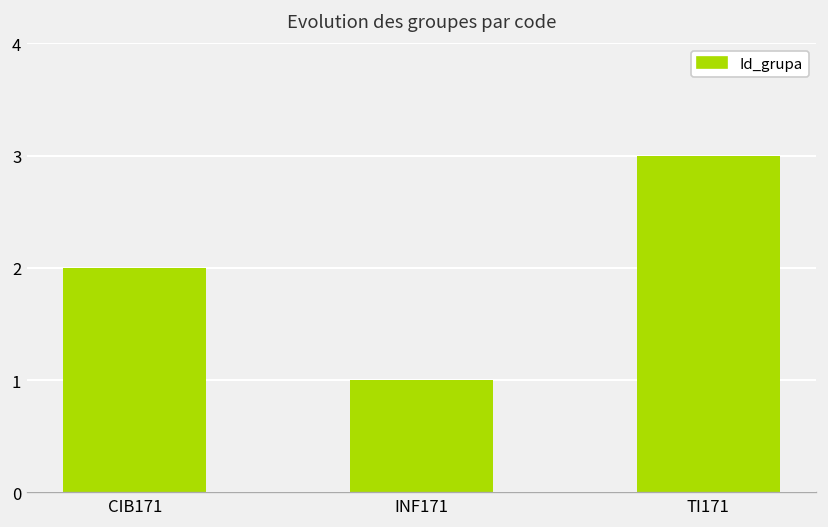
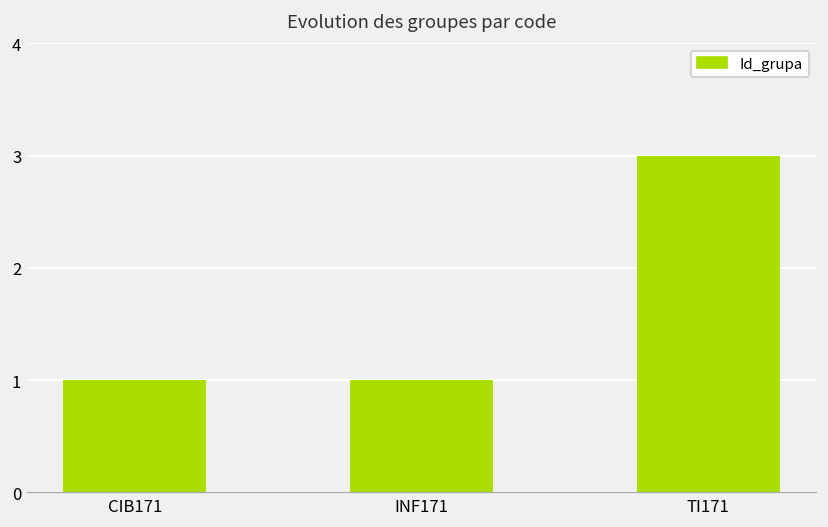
CIB171: 2 -> 1
